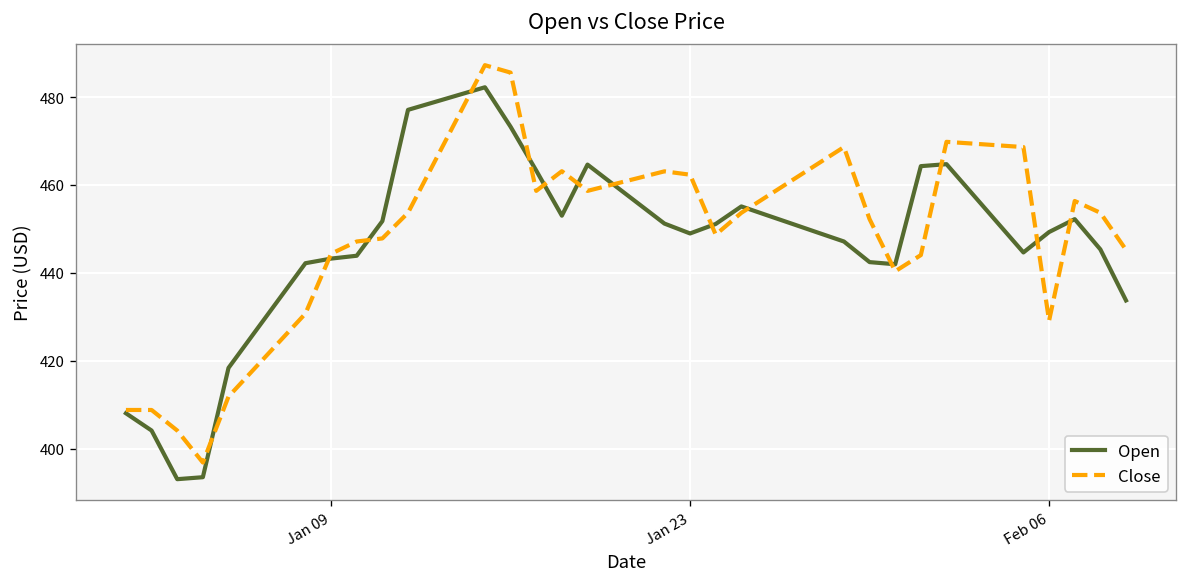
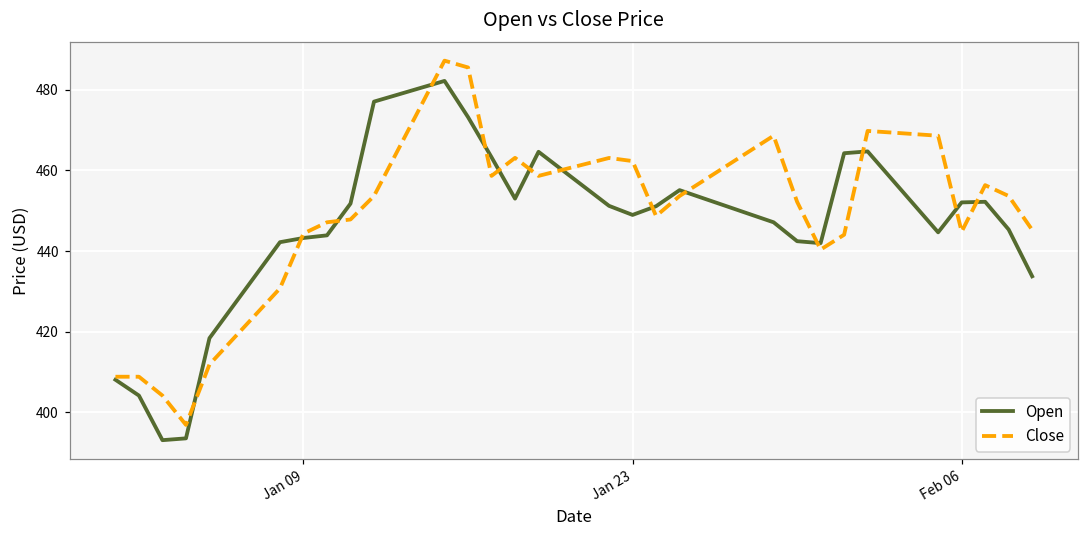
Open, Feb 06: 449 -> 452
Close, Feb 06: 429 -> 445
